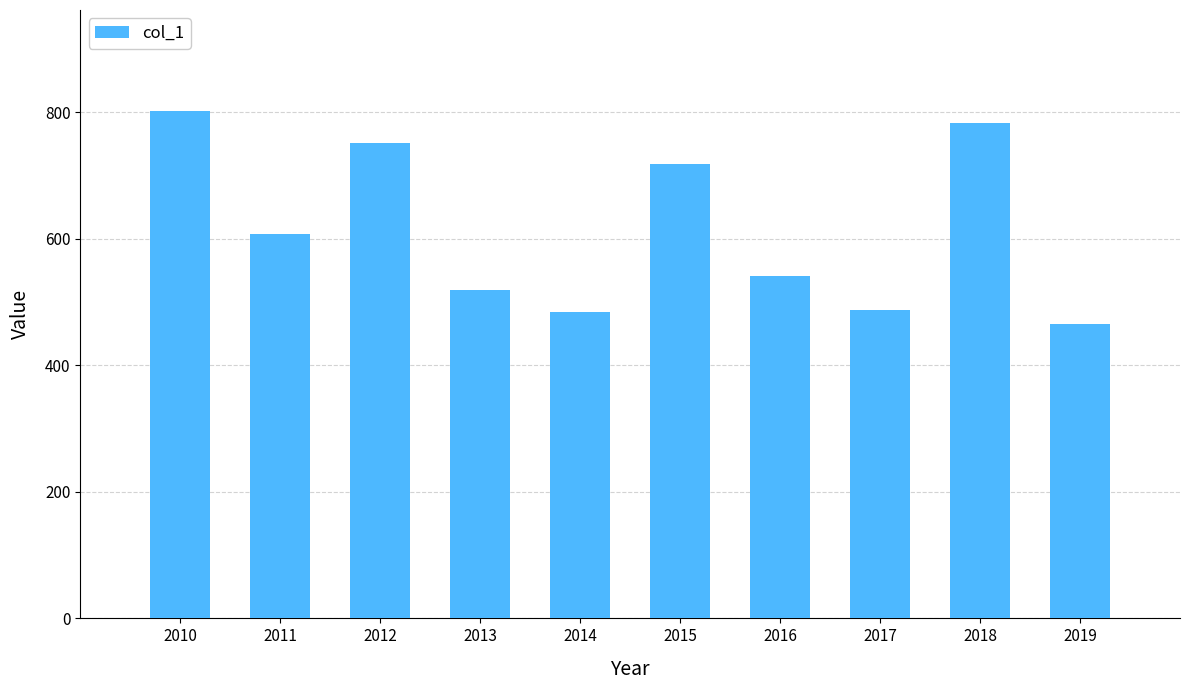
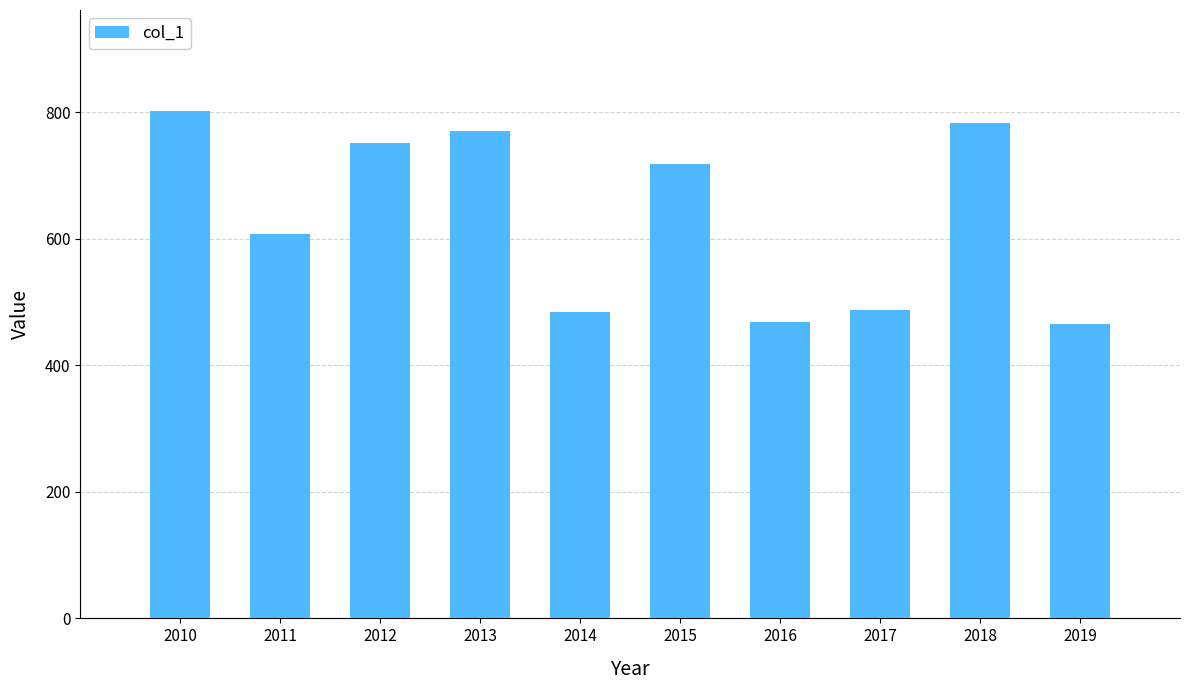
2013: 520 -> 770
2016: 540 -> 470
